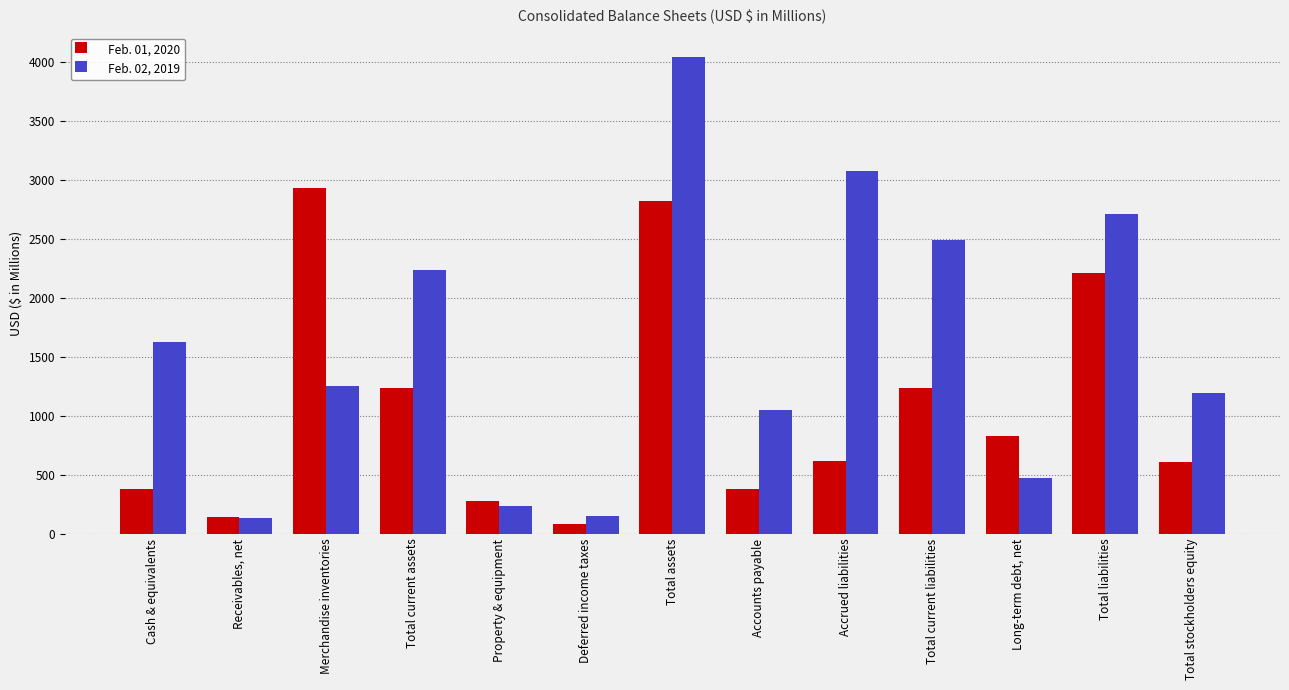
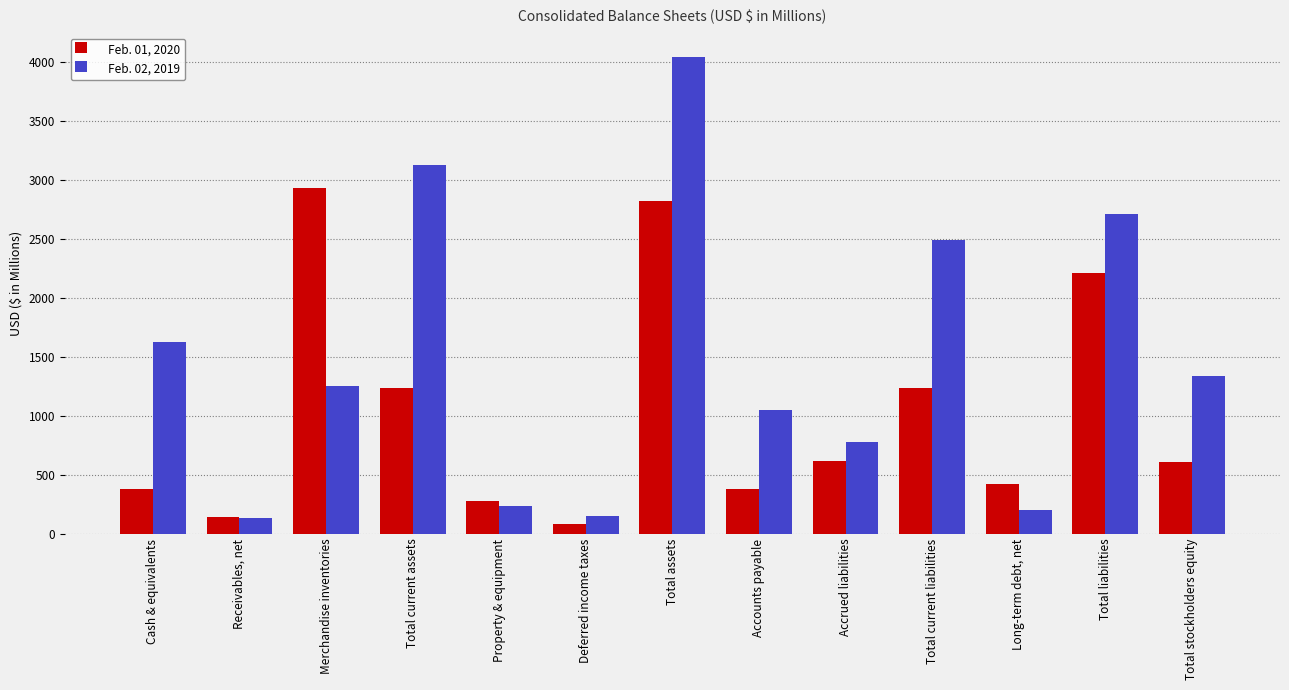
Feb. 02, 2019, Total current assets: 2230 -> 3130
Feb. 02, 2019, Accrued liabilities: 3080 -> 780
Feb. 01, 2020, Long-term debt, net: 830 -> 420
Feb. 02, 2019, Long-term debt, net: 470 -> 210
Feb. 02, 2019, Total stockholders equity: 1190 -> 1340
